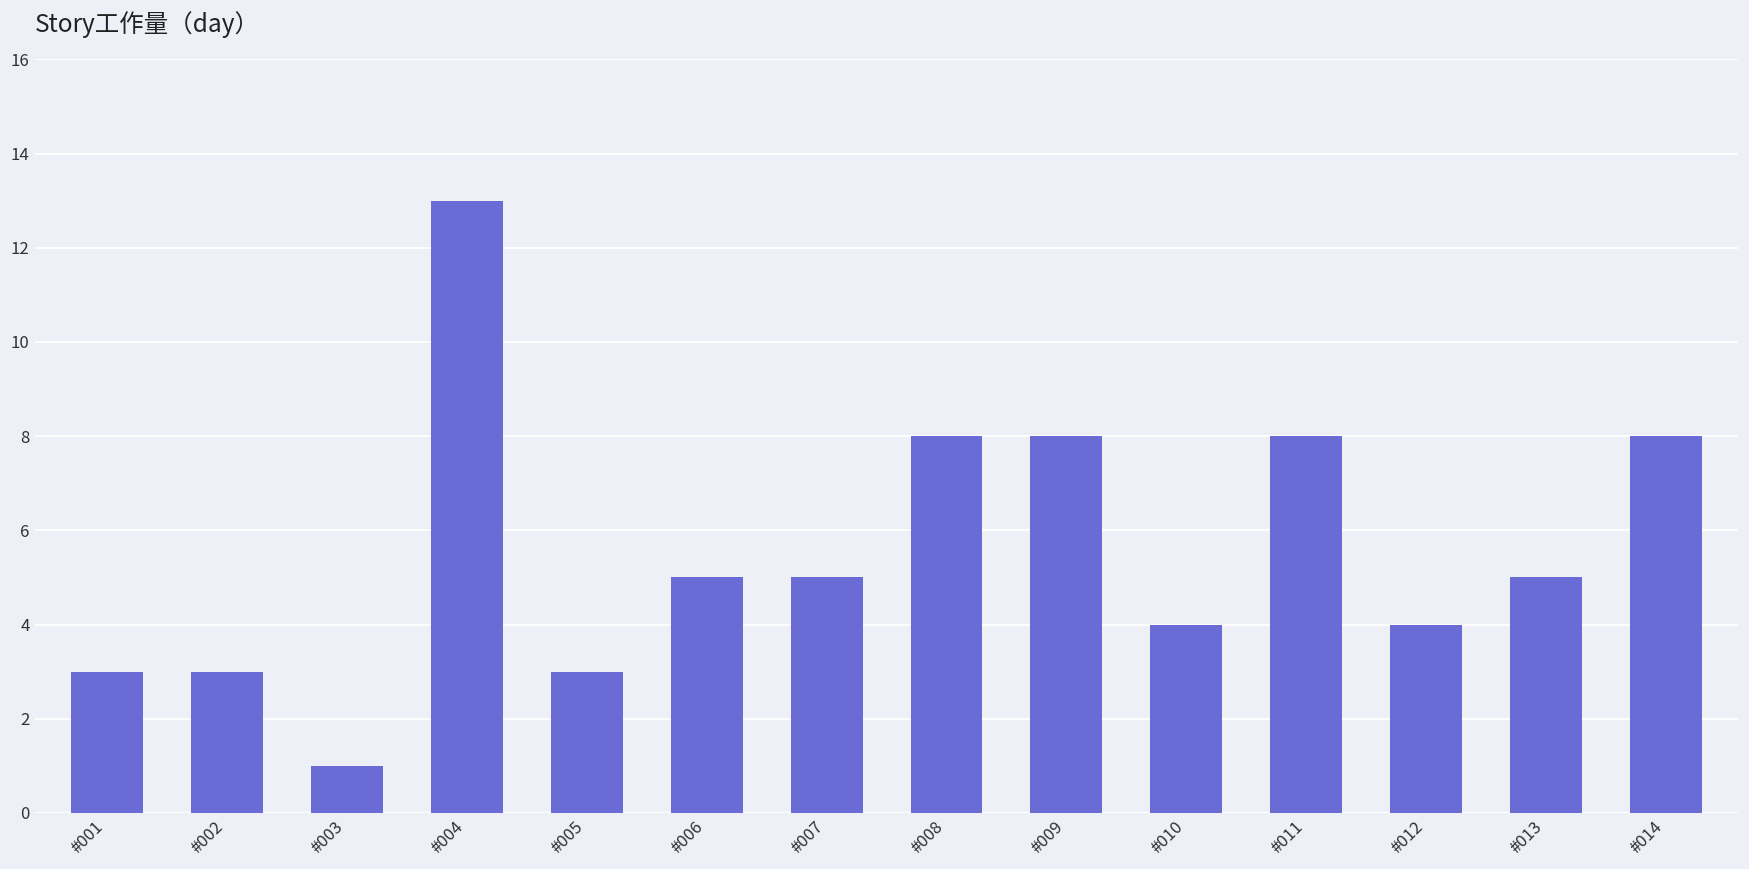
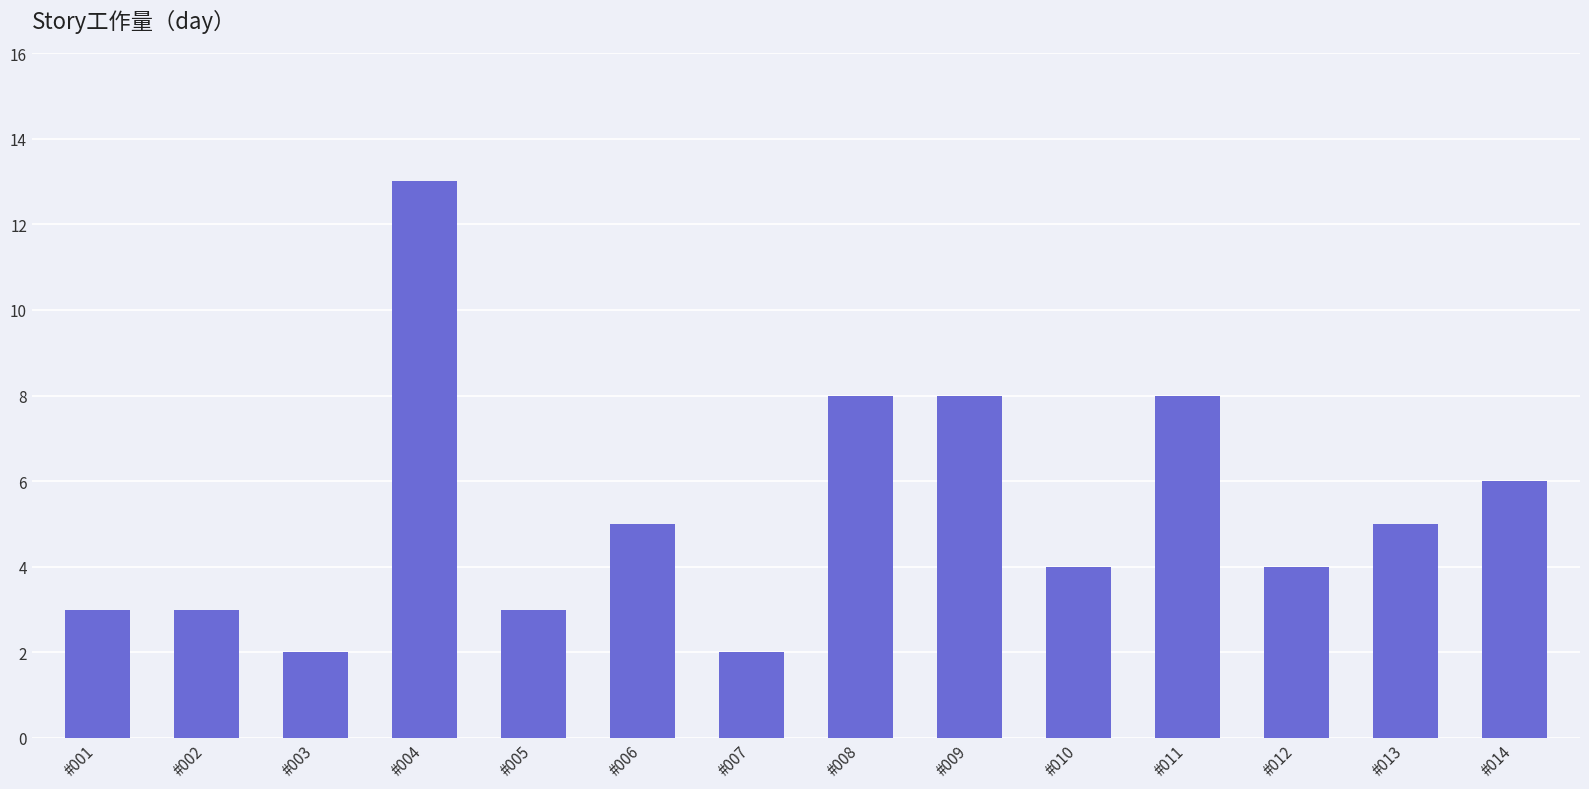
#003: 1 -> 2
#007: 5 -> 2
#014: 8 -> 6
